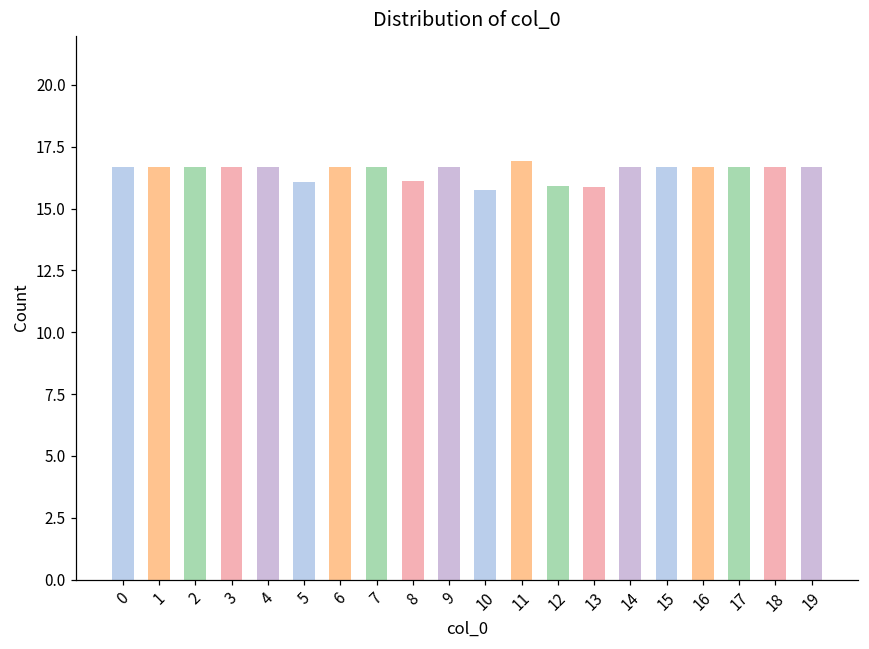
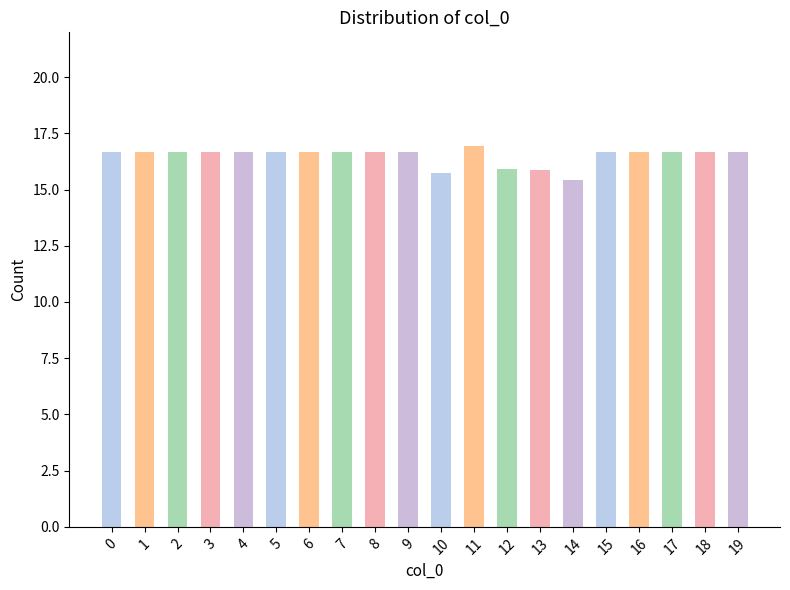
5: 16.1 -> 16.7
8: 16.1 -> 16.7
14: 16.7 -> 15.4
